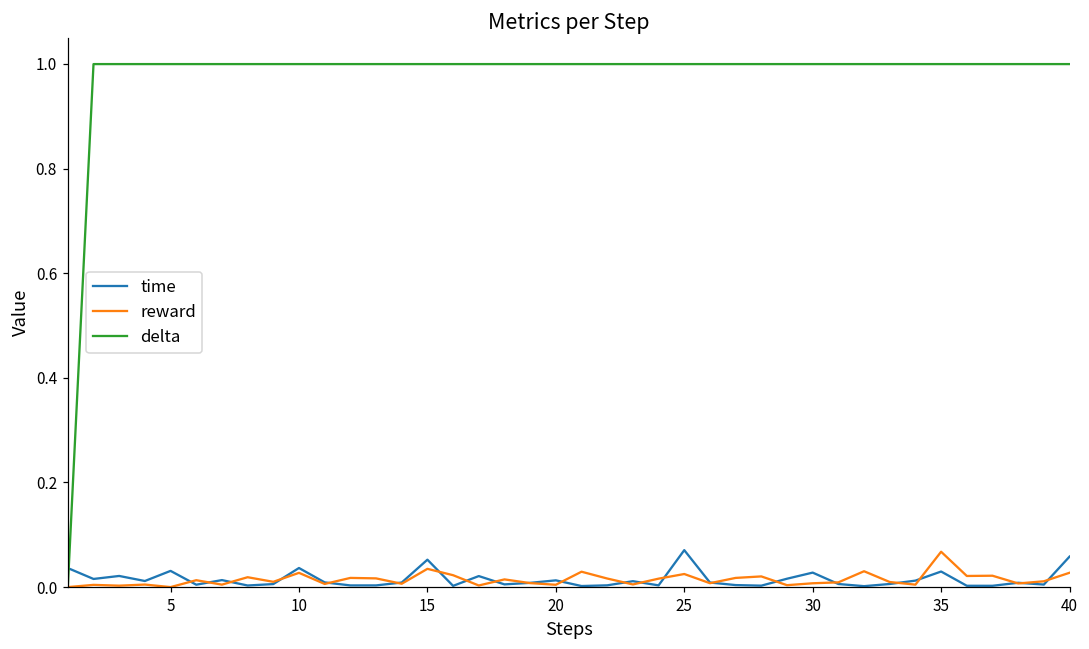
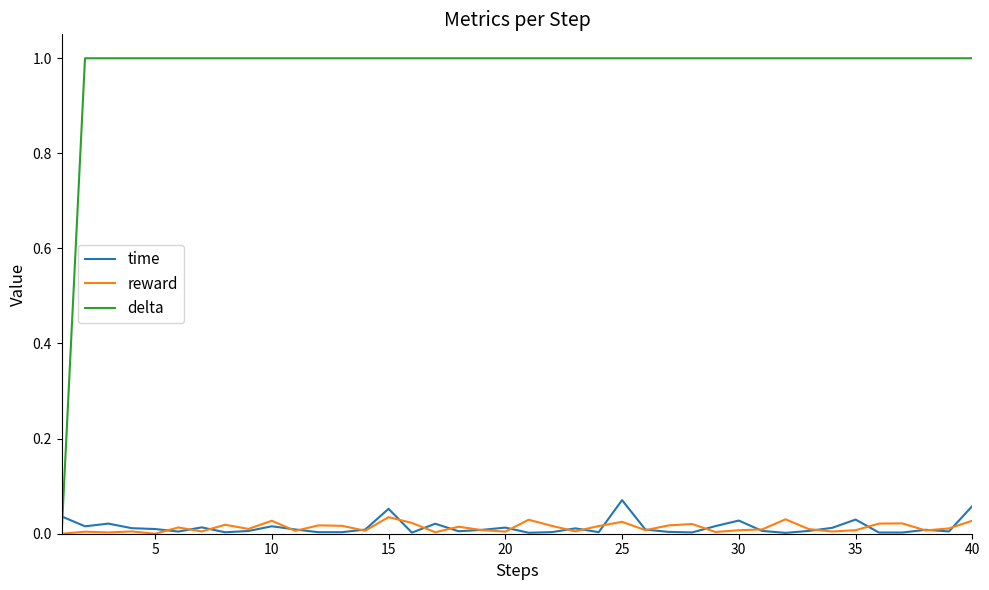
time, 5: 0.03 -> 0.01
time, 10: 0.04 -> 0.02
reward, 35: 0.07 -> 0.01
